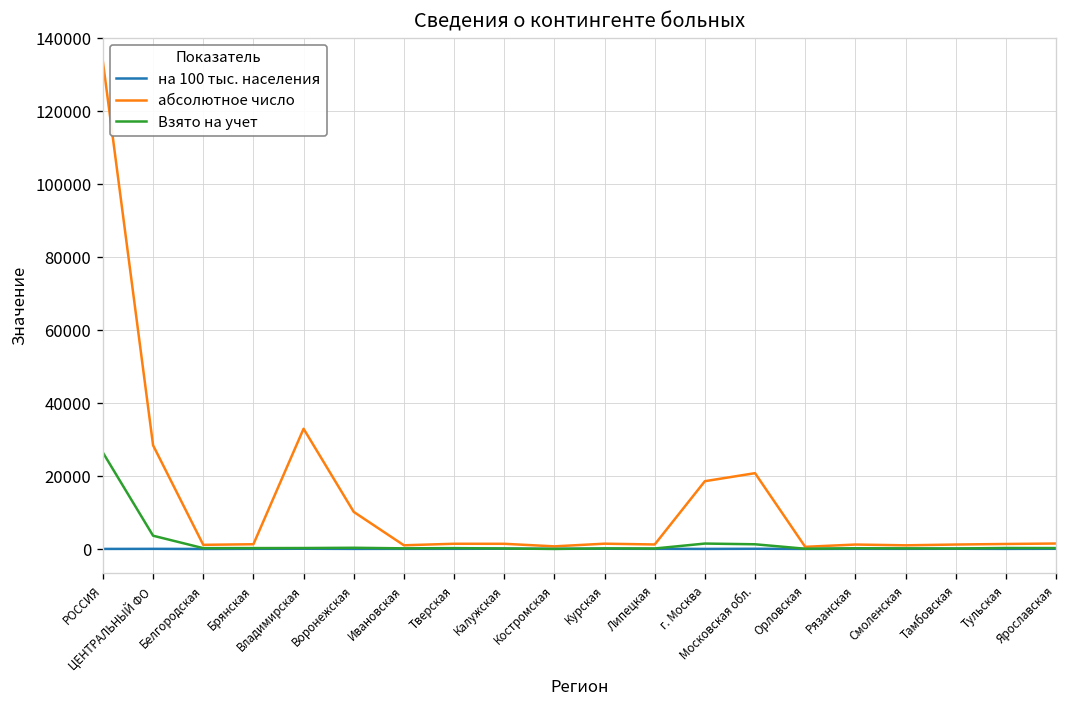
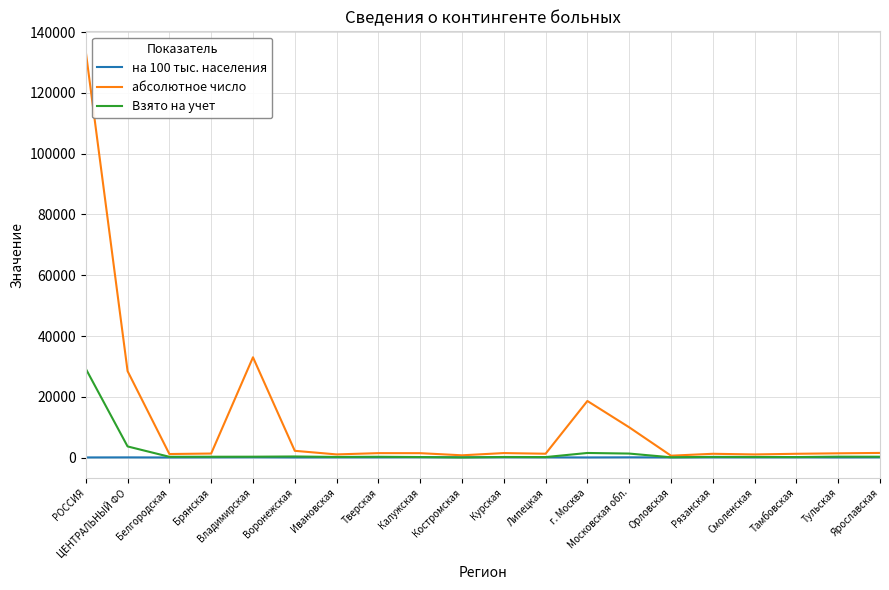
Взято на учет, РОССИЯ: 26000 -> 29000
абсолютное число, Воронежская: 10000 -> 2000
абсолютное число, Московская обл.: 21000 -> 10000
